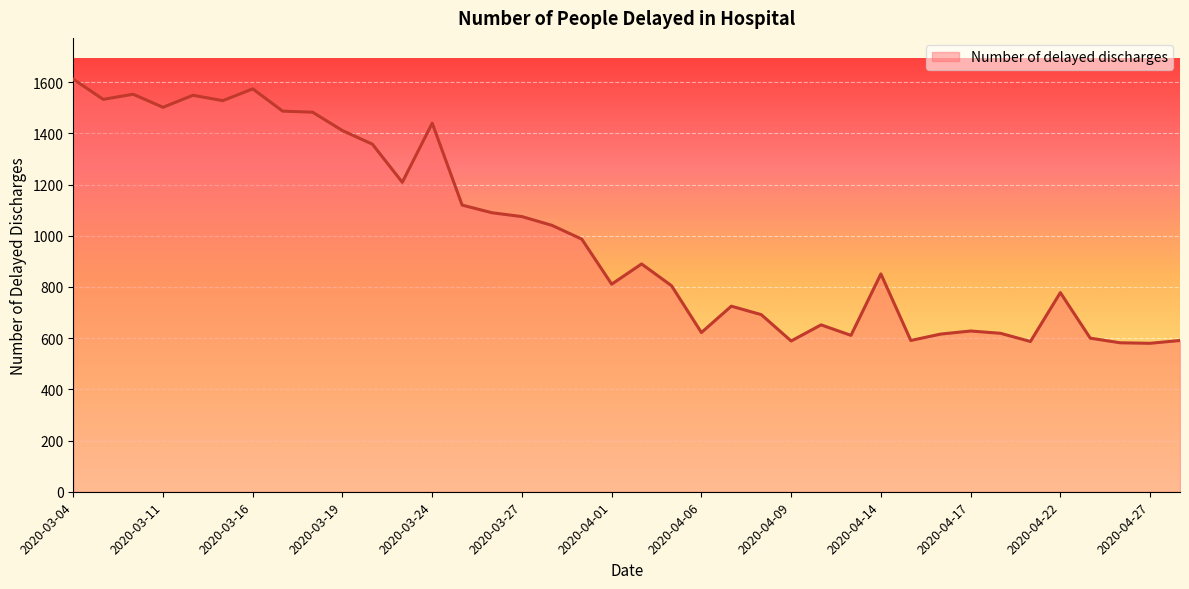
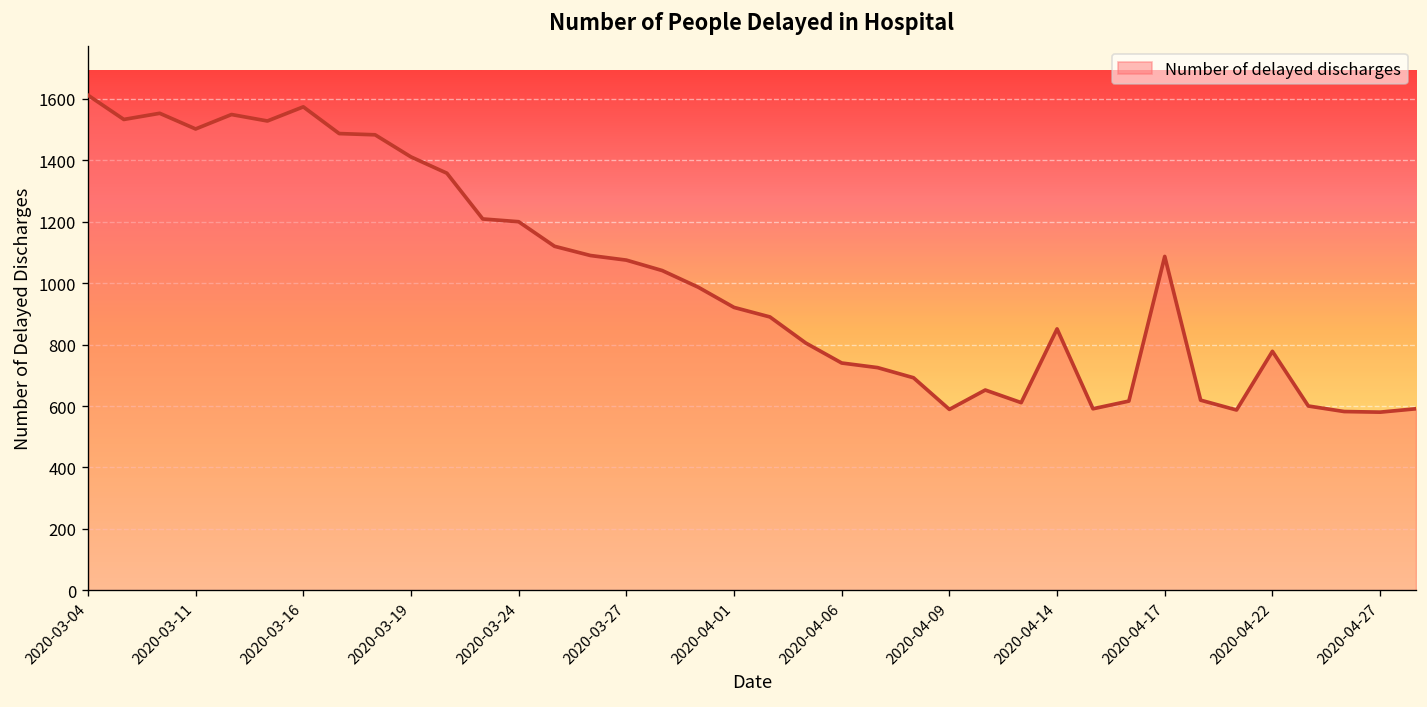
2020-03-24: 1440 -> 1200
2020-04-01: 810 -> 920
2020-04-06: 620 -> 740
2020-04-17: 630 -> 1090
